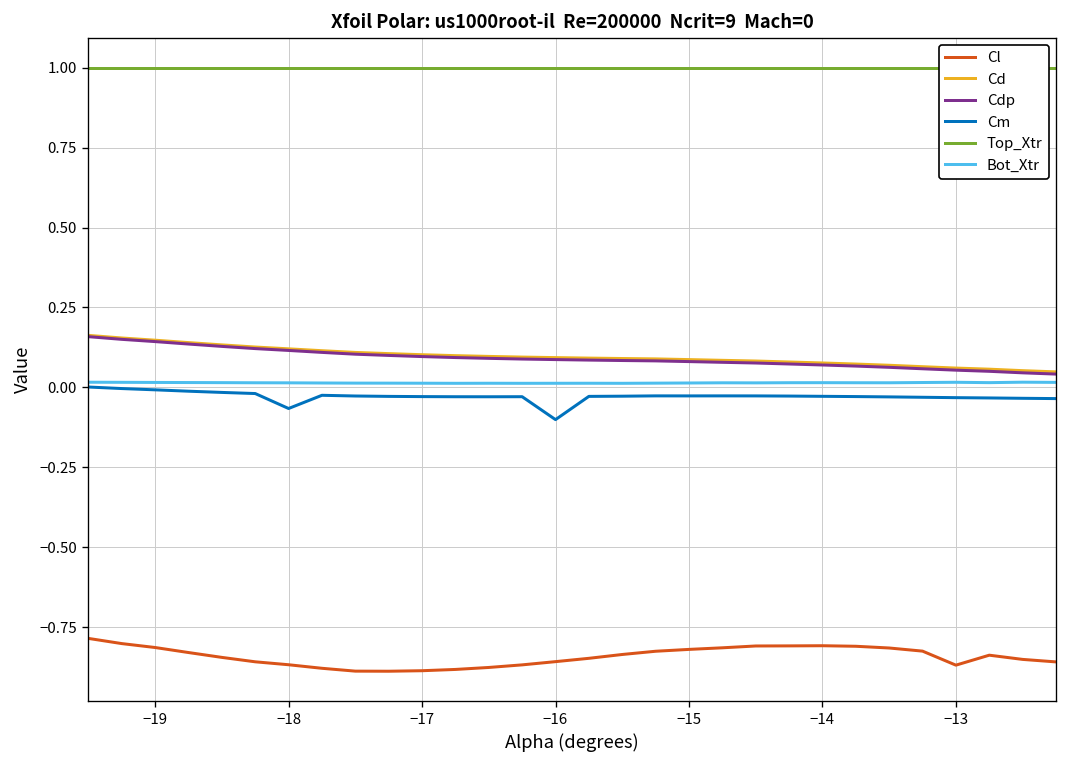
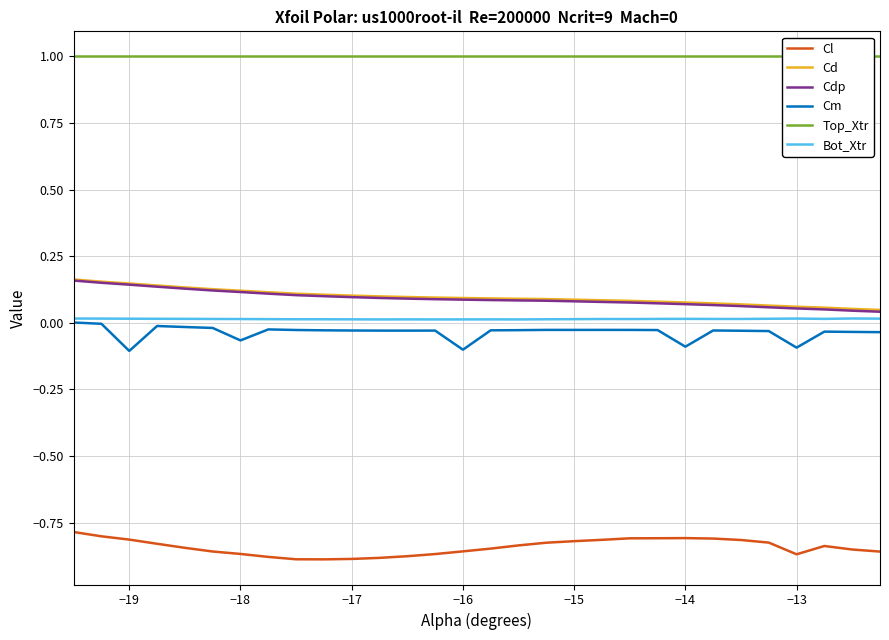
Cm, −19: -0.01 -> -0.11
Cm, −14: -0.03 -> -0.09
Cm, −13: -0.03 -> -0.09
